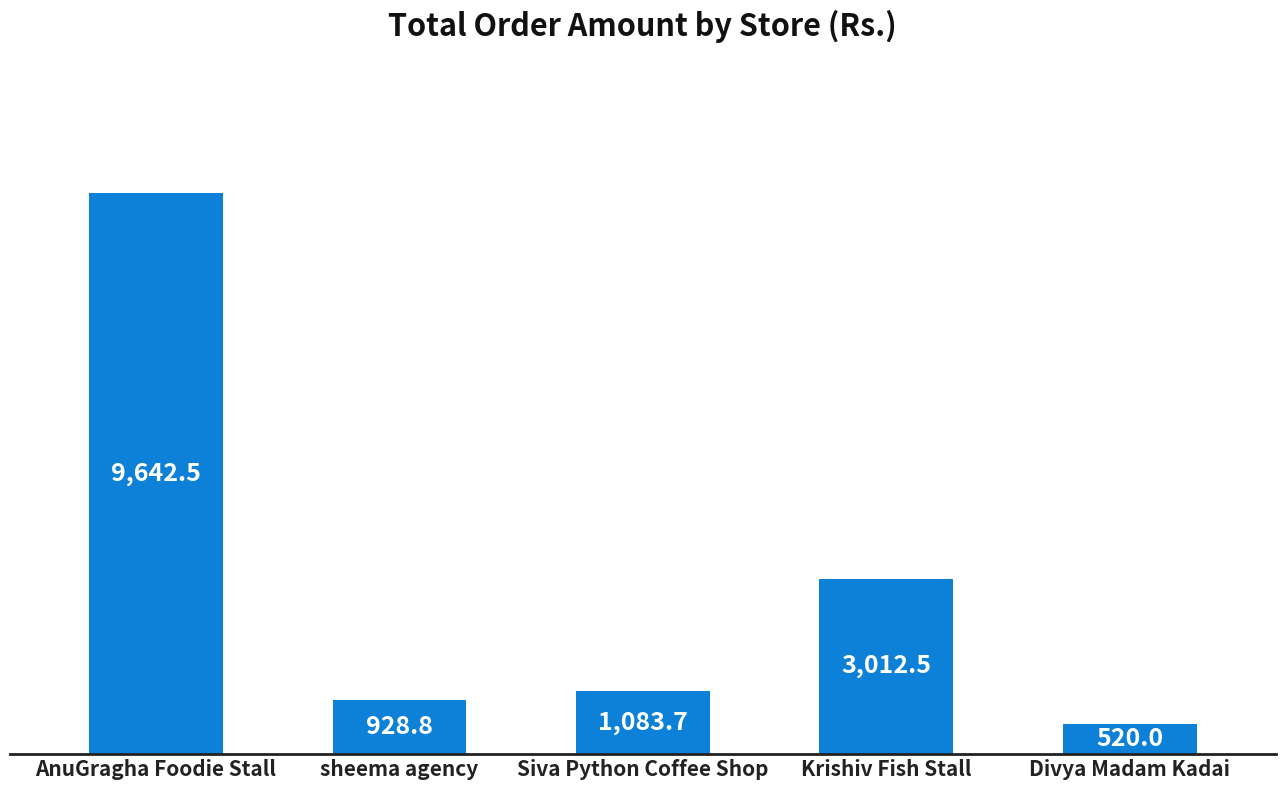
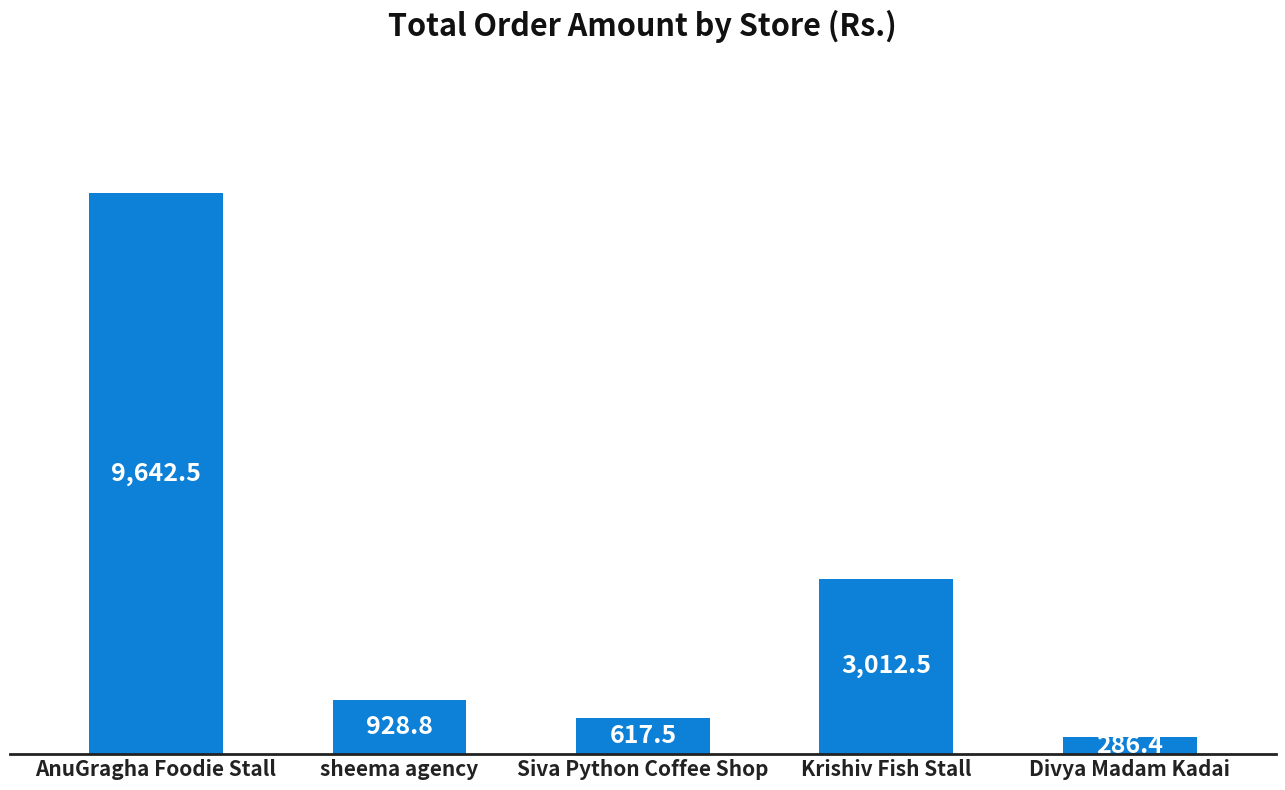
Siva Python Coffee Shop: 1,083.7 -> 617.5
Divya Madam Kadai: 520.0 -> 286.4
